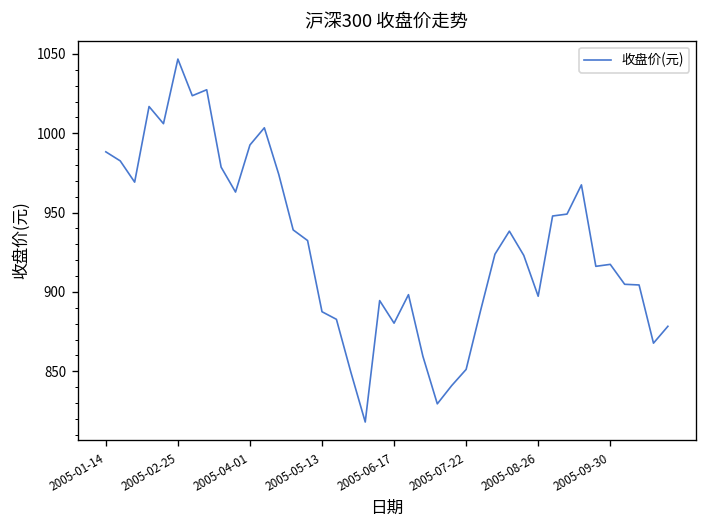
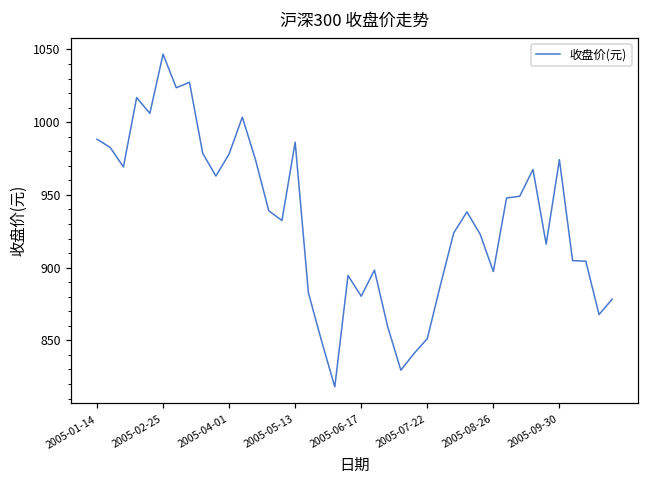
2005-04-01: 993 -> 978
2005-05-13: 888 -> 986
2005-09-30: 917 -> 974
